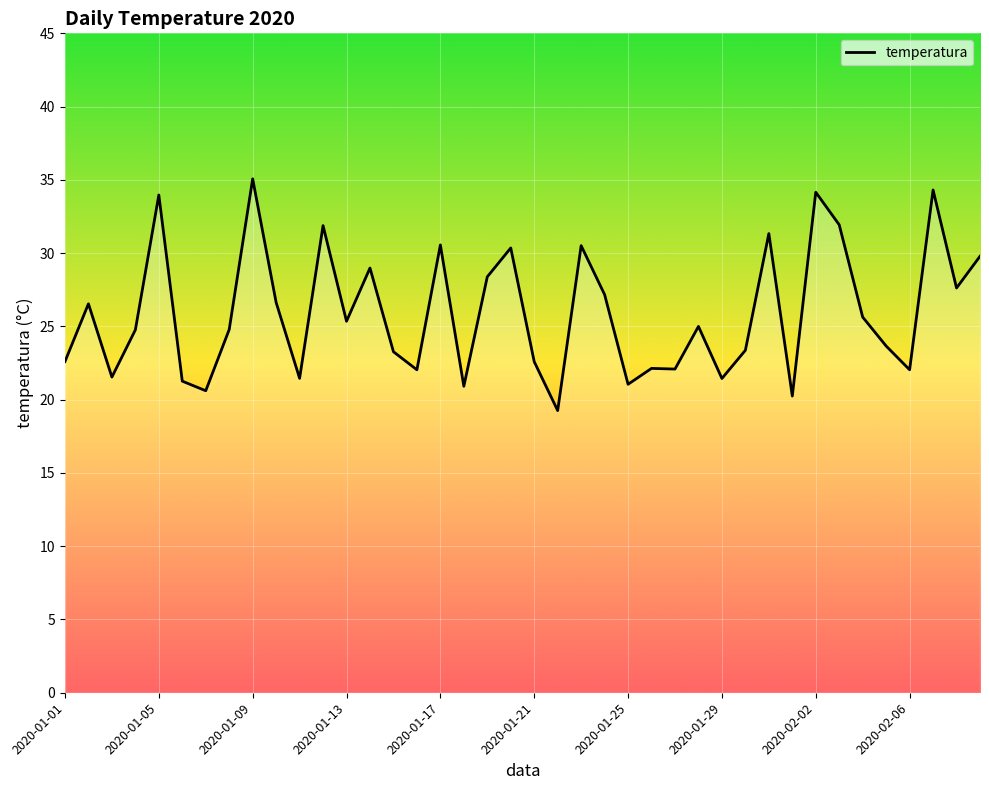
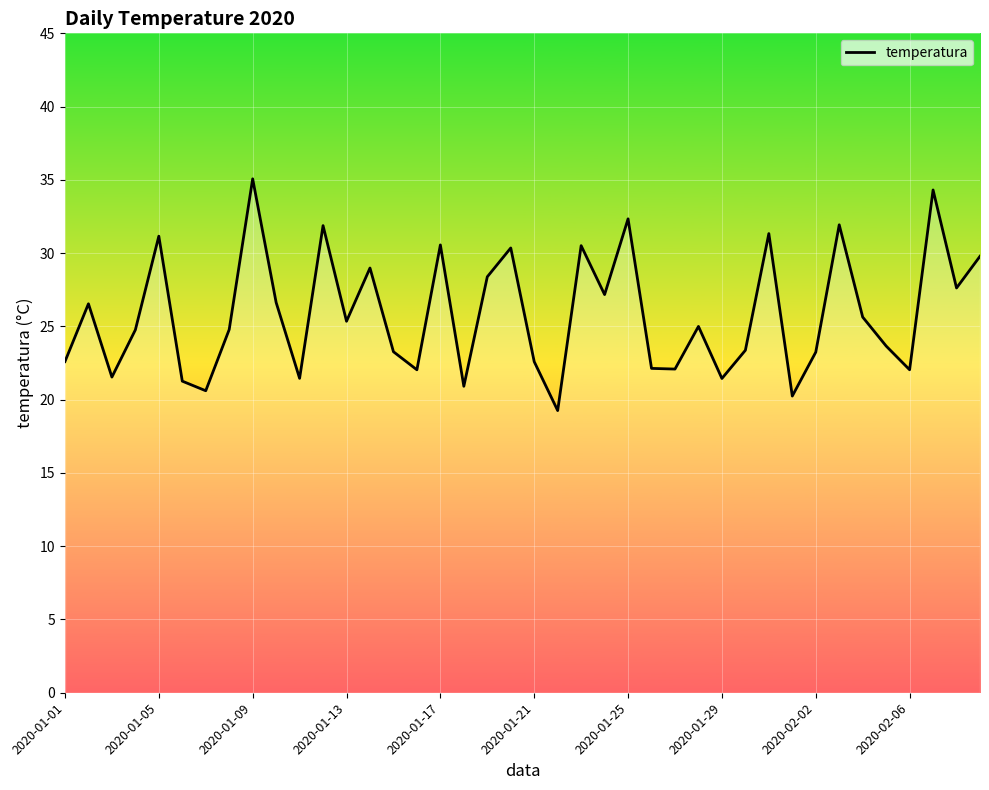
2020-01-05: 34.0 -> 31.2
2020-01-25: 21.1 -> 32.3
2020-02-02: 34.2 -> 23.2
